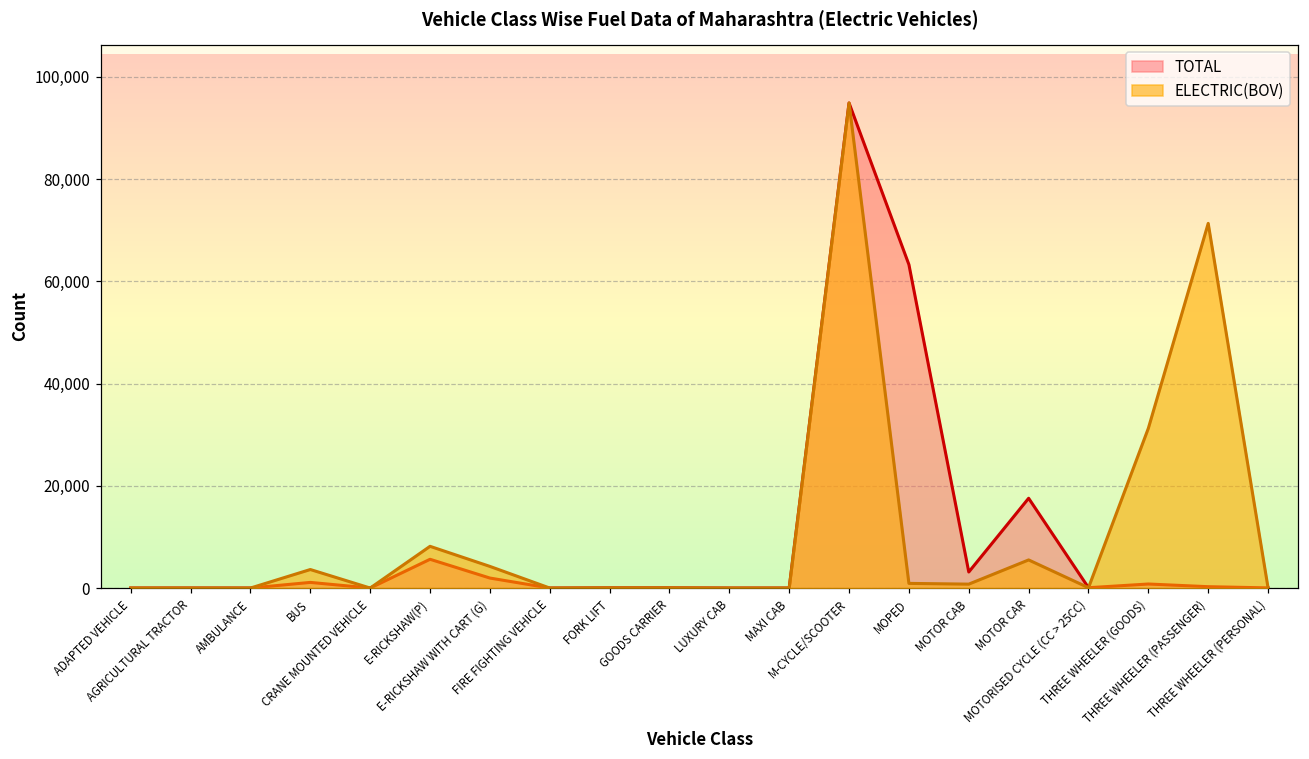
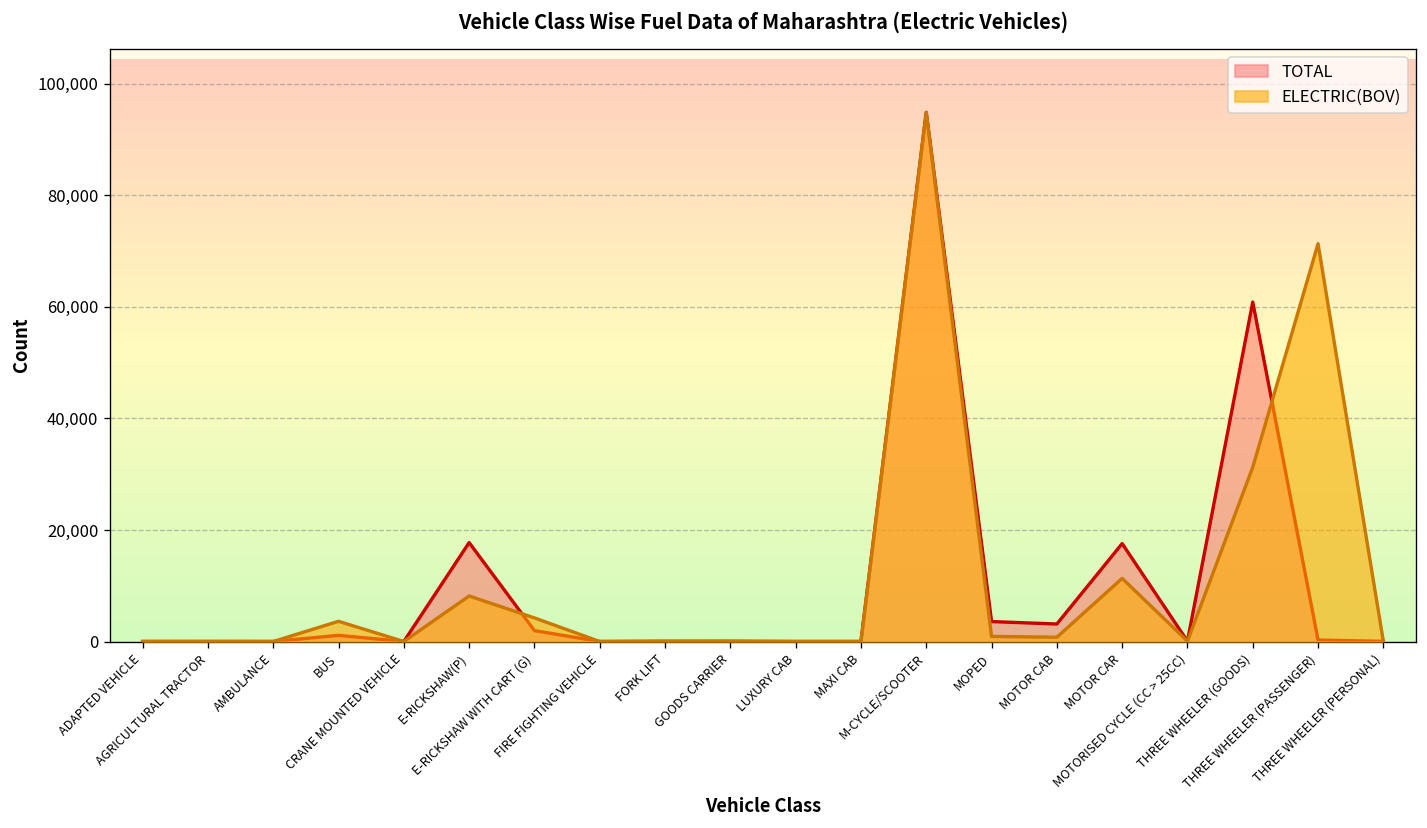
TOTAL, E-RICKSHAW(P): 6,000 -> 18,000
TOTAL, MOPED: 63,000 -> 4,000
ELECTRIC(BOV), MOTOR CAR: 6,000 -> 11,000
TOTAL, THREE WHEELER (GOODS): 1,000 -> 61,000
